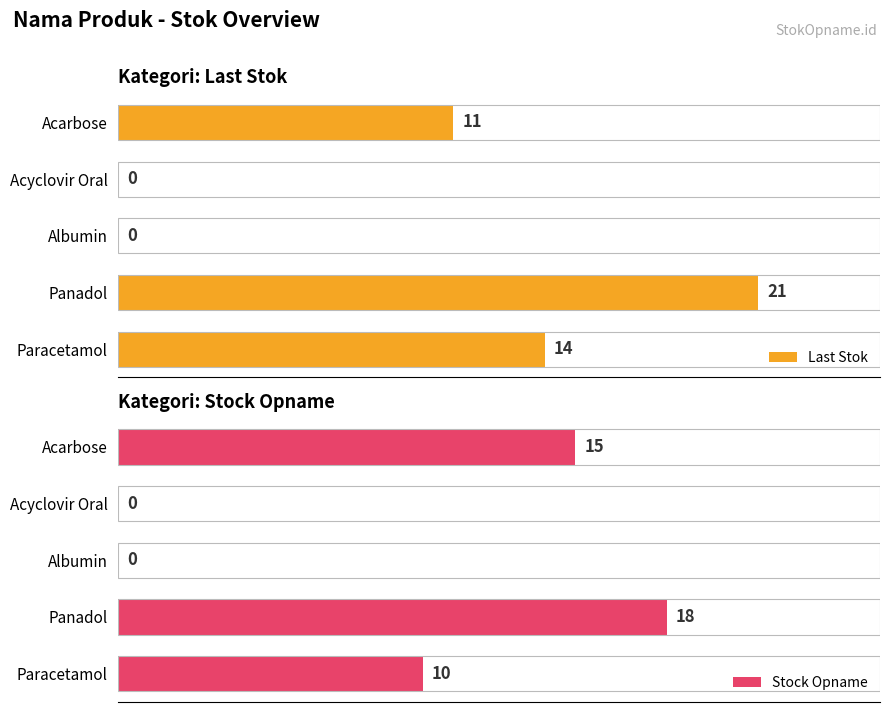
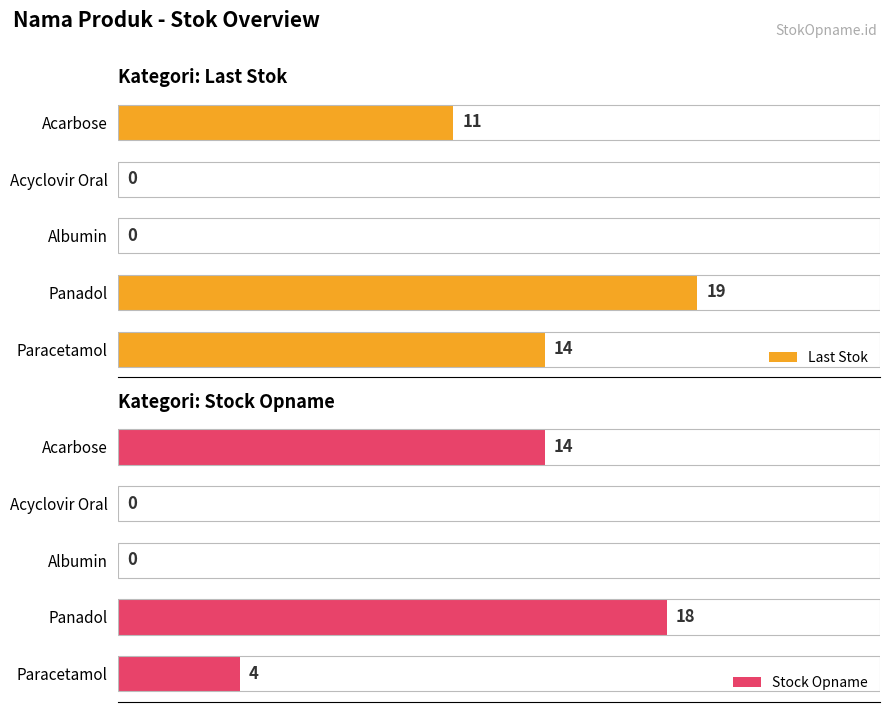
Kategori: Last Stok, Last Stok, Panadol: 21 -> 19
Kategori: Stock Opname, Stock Opname, Acarbose: 15 -> 14
Kategori: Stock Opname, Stock Opname, Paracetamol: 10 -> 4
